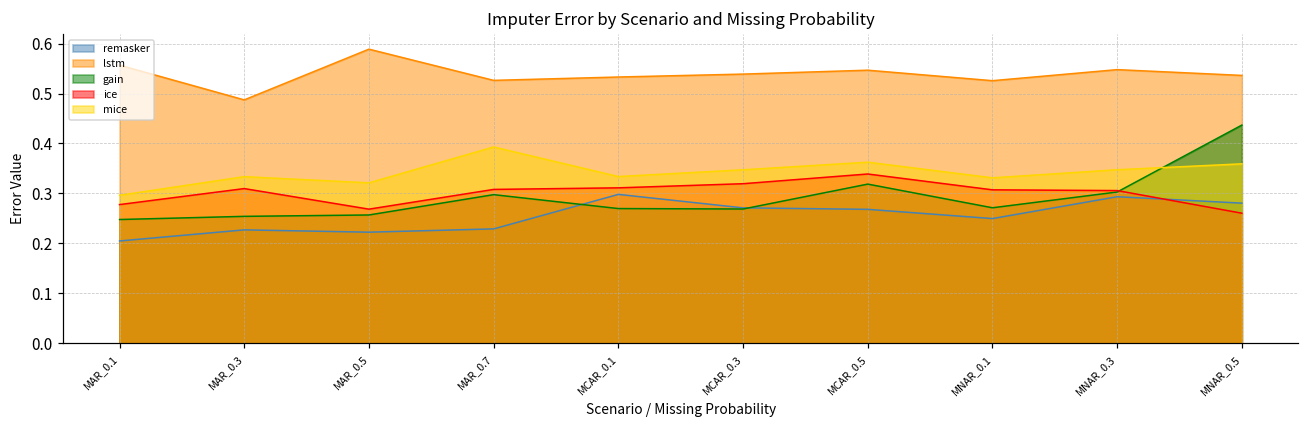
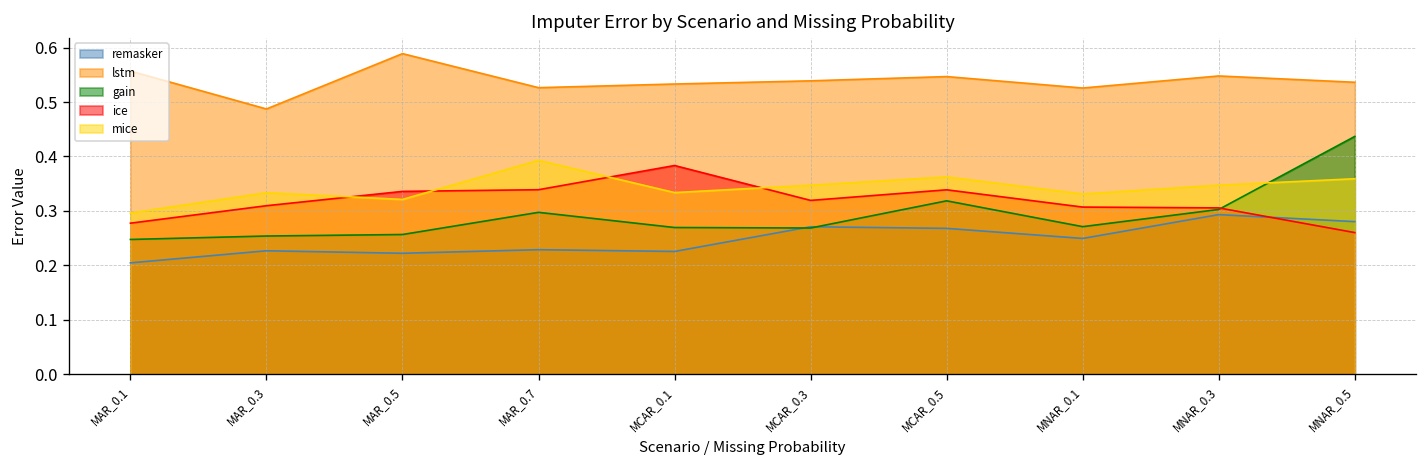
ice, MAR_0.5: 0.27 -> 0.34
ice, MAR_0.7: 0.31 -> 0.34
remasker, MCAR_0.1: 0.30 -> 0.23
ice, MCAR_0.1: 0.31 -> 0.38
